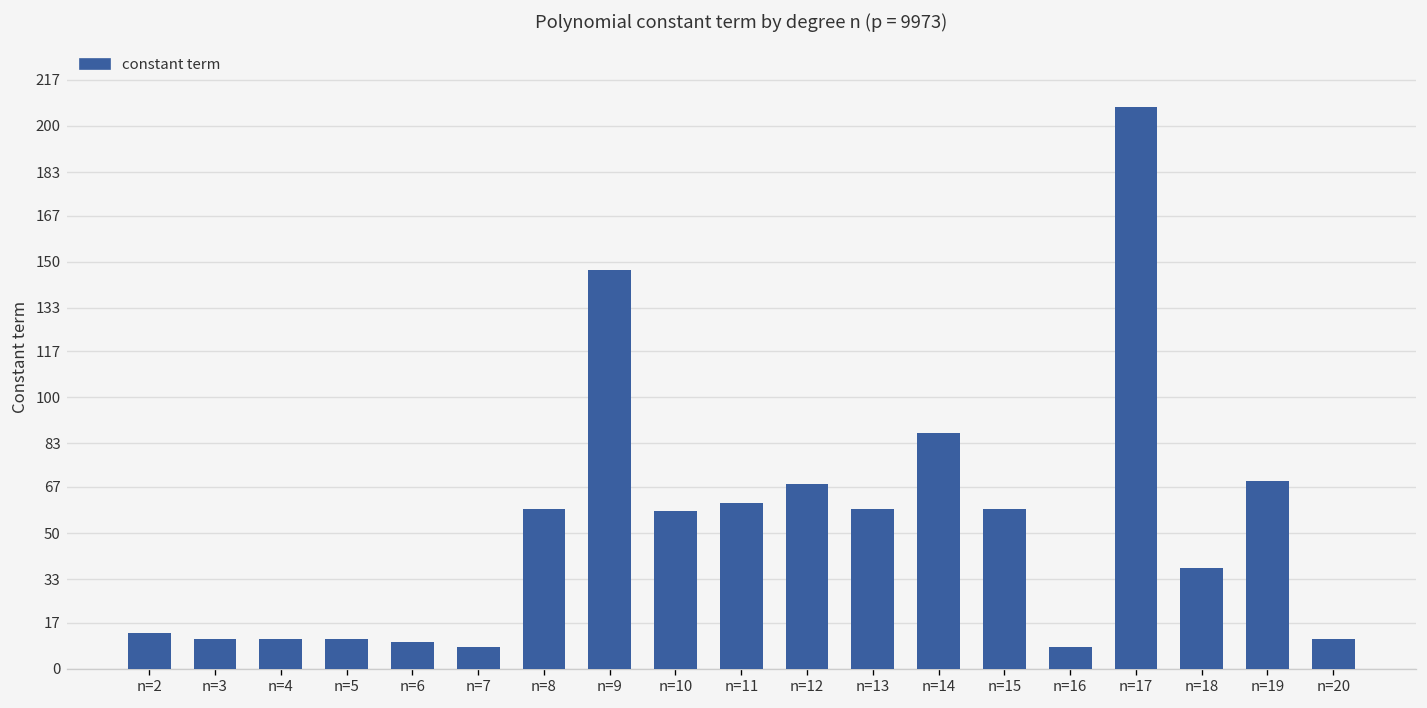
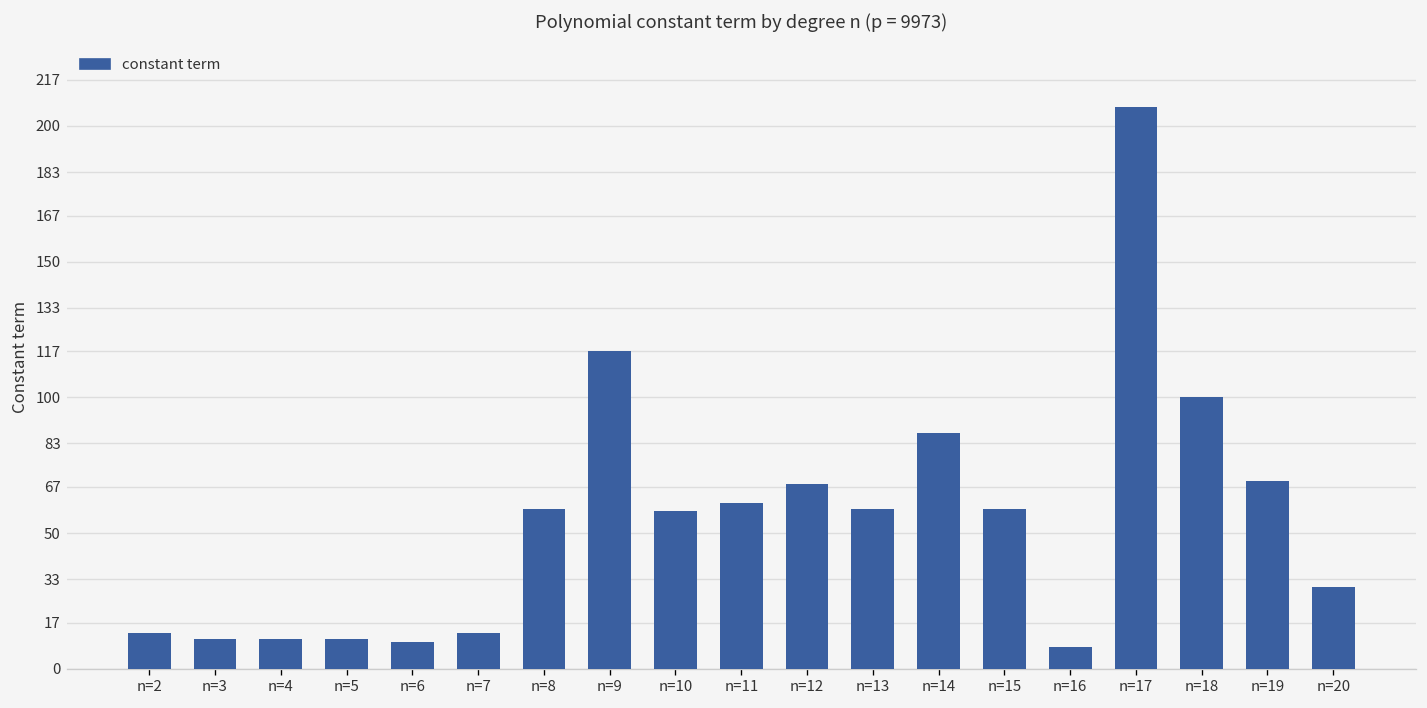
n=7: 8 -> 13
n=9: 147 -> 117
n=18: 37 -> 100
n=20: 11 -> 30
